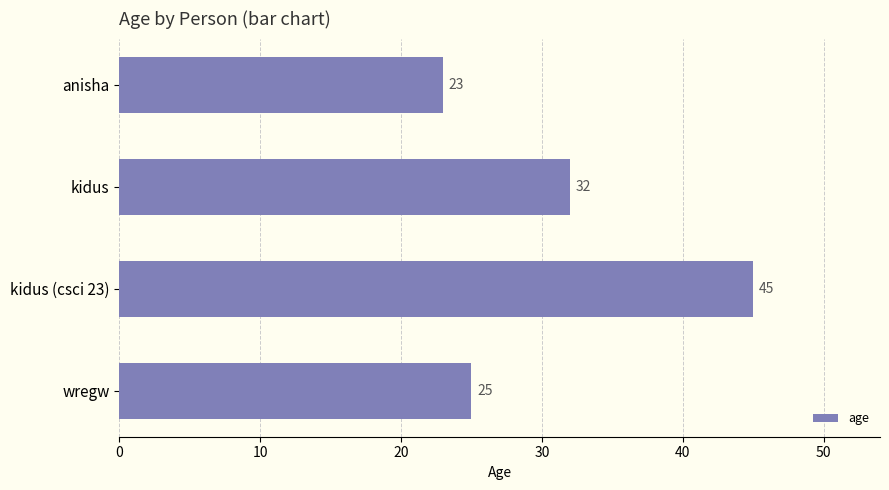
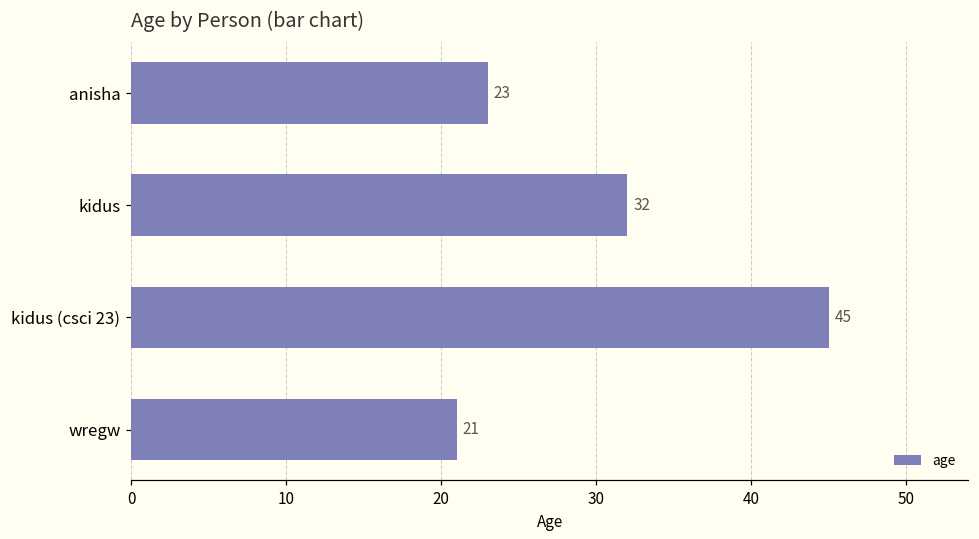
wregw: 25 -> 21
